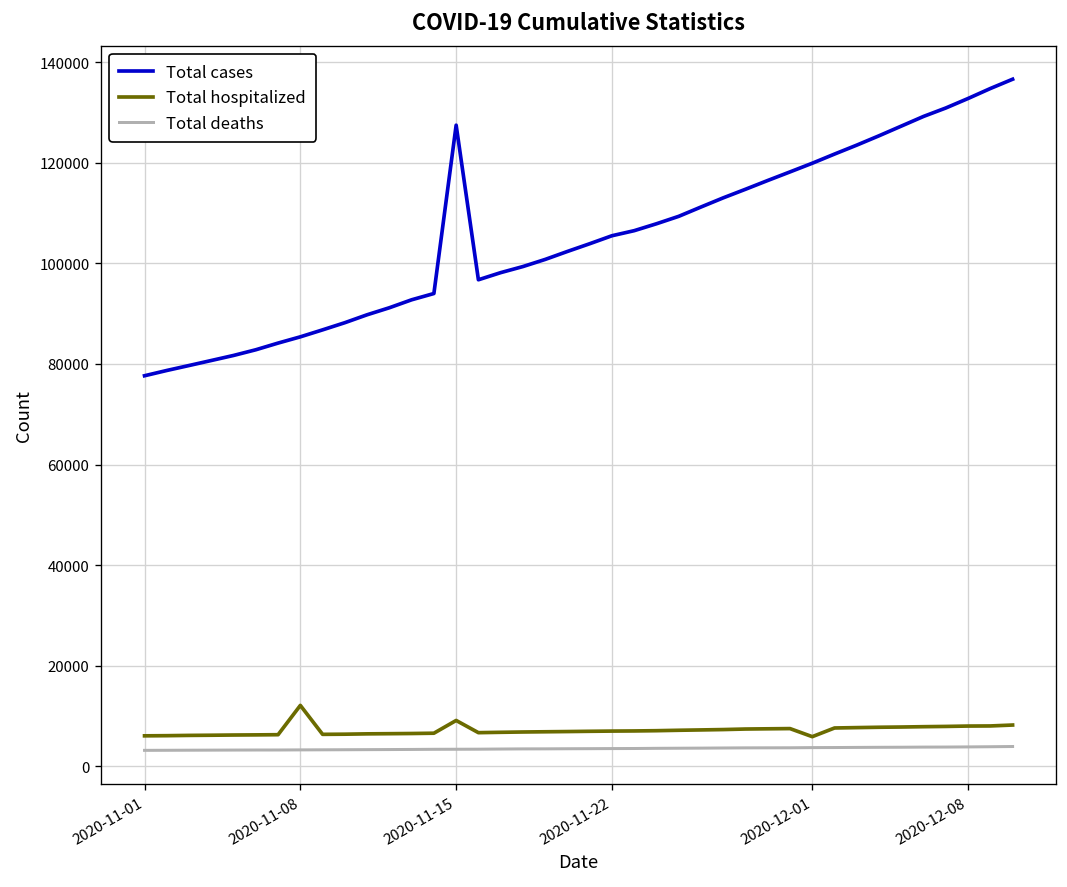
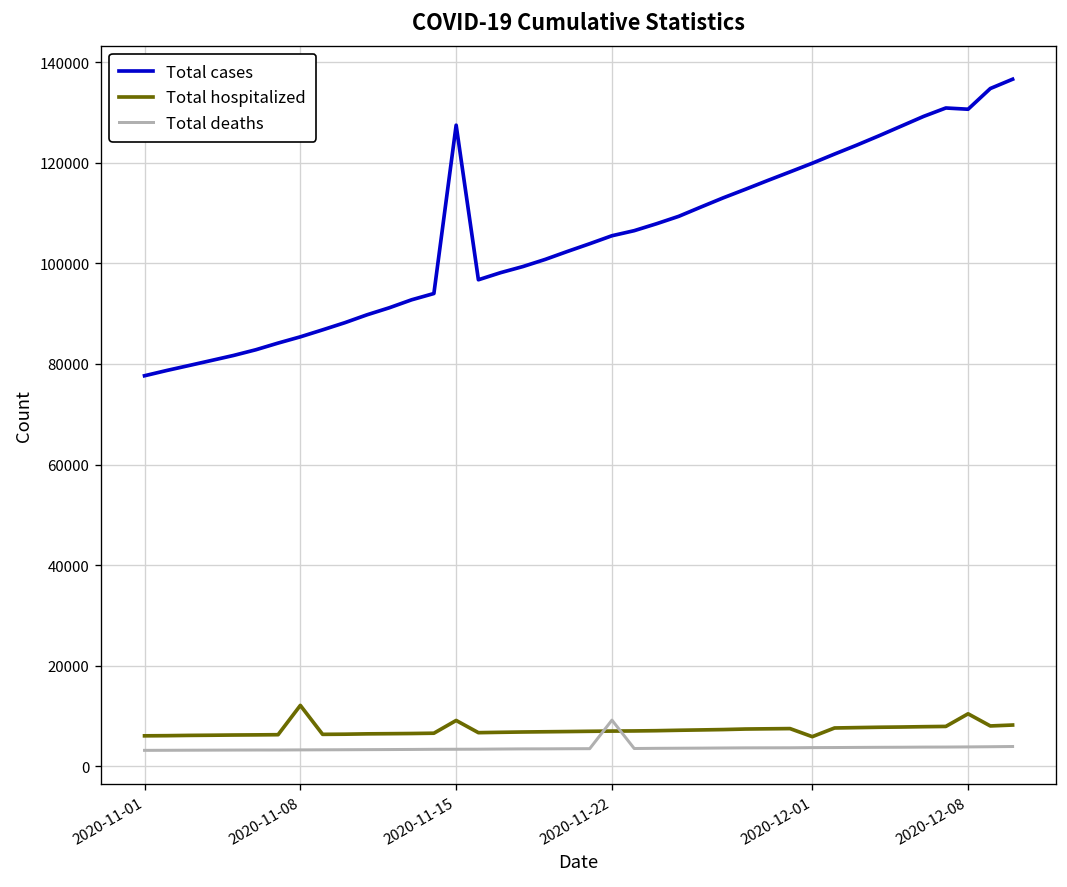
Total deaths, 2020-11-22: 4000 -> 9000
Total cases, 2020-12-08: 133000 -> 131000
Total hospitalized, 2020-12-08: 8000 -> 10000
